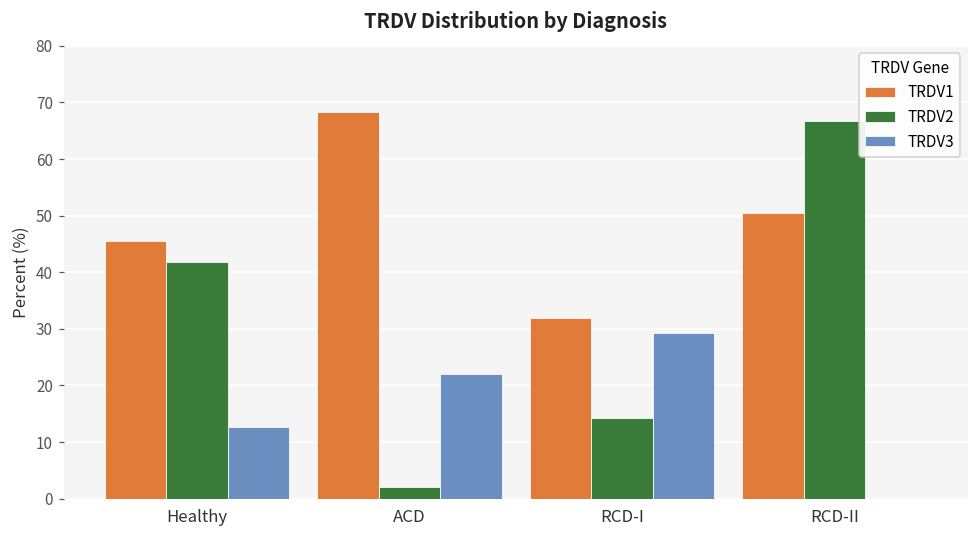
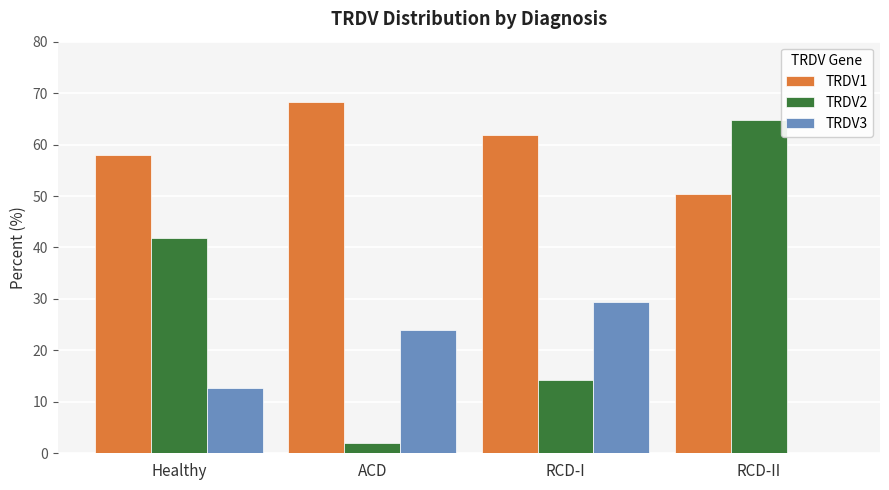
TRDV1, Healthy: 45 -> 58
TRDV3, ACD: 22 -> 24
TRDV1, RCD-I: 32 -> 62
TRDV2, RCD-II: 67 -> 65
